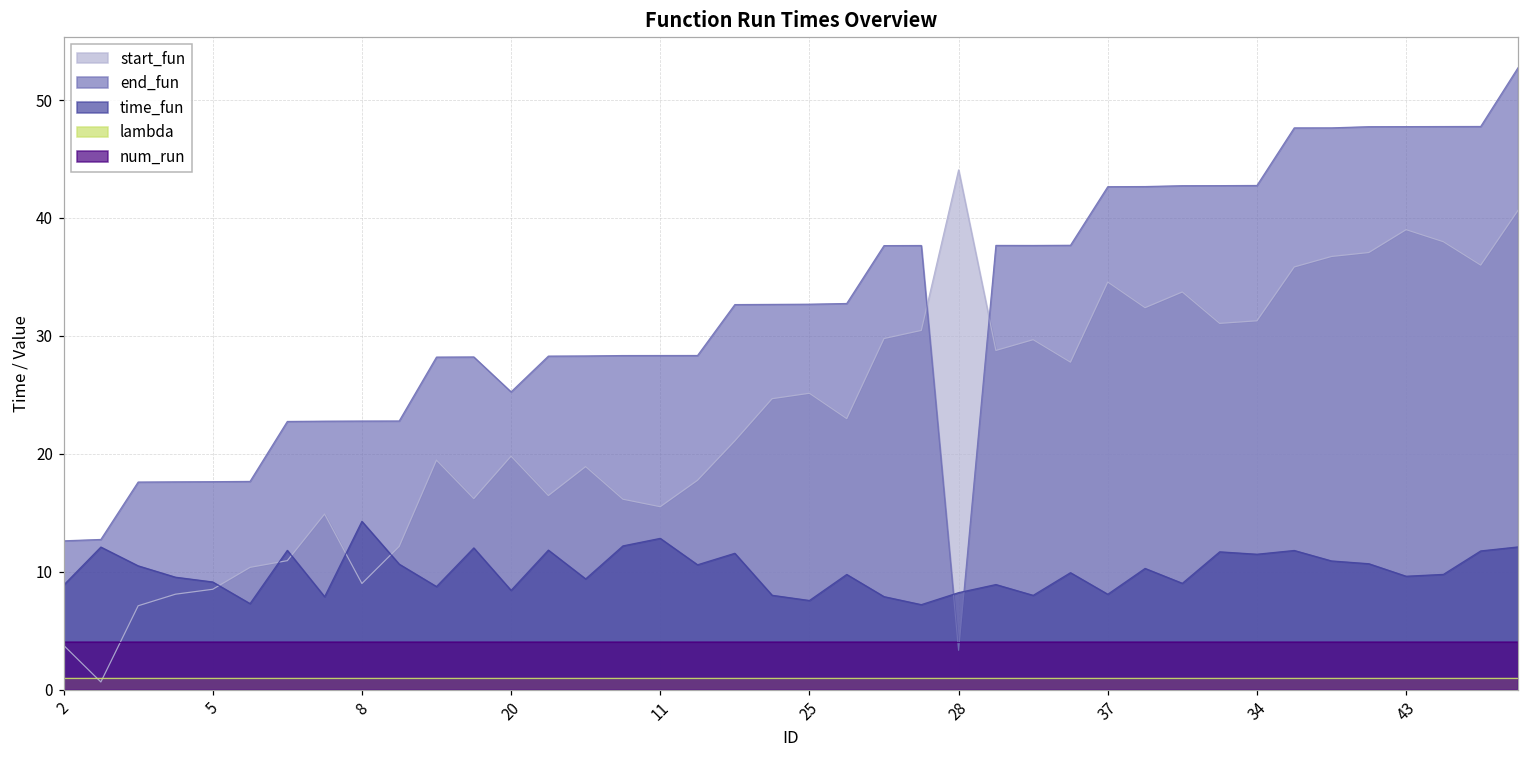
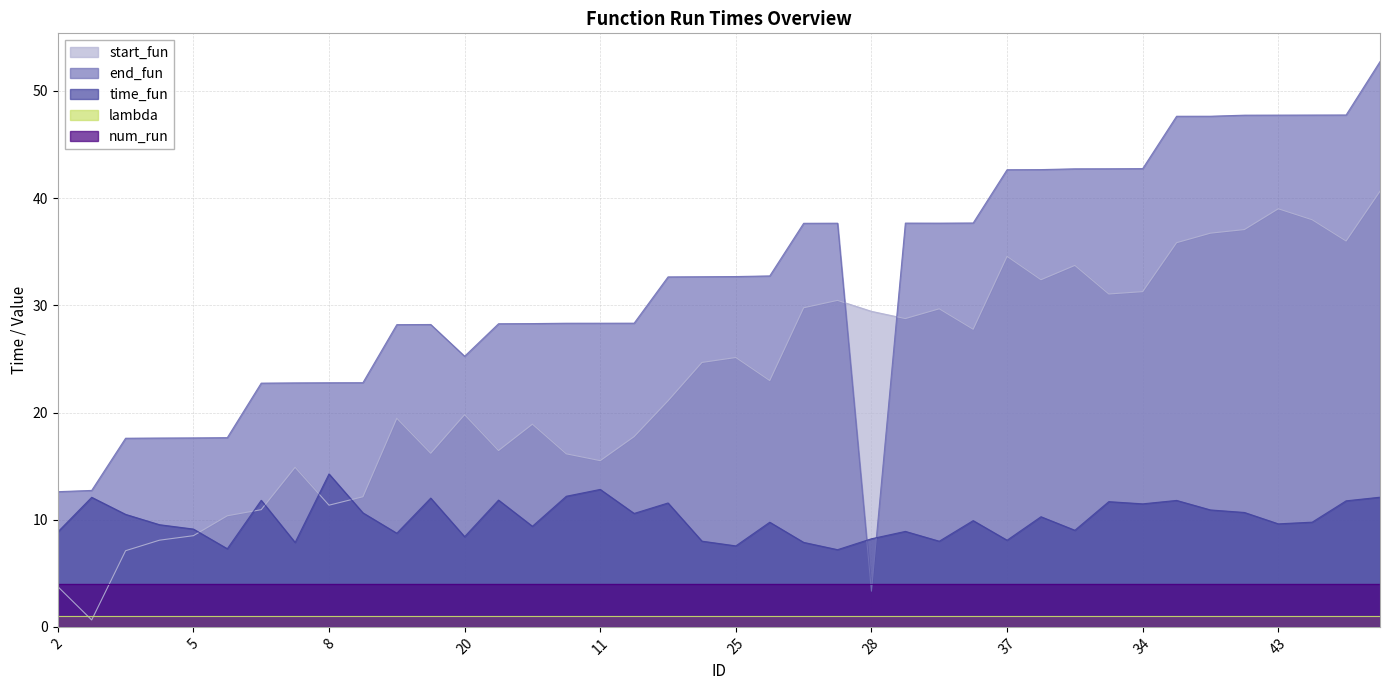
start_fun, 8: 9.0 -> 11.4
start_fun, 28: 44.1 -> 29.4
